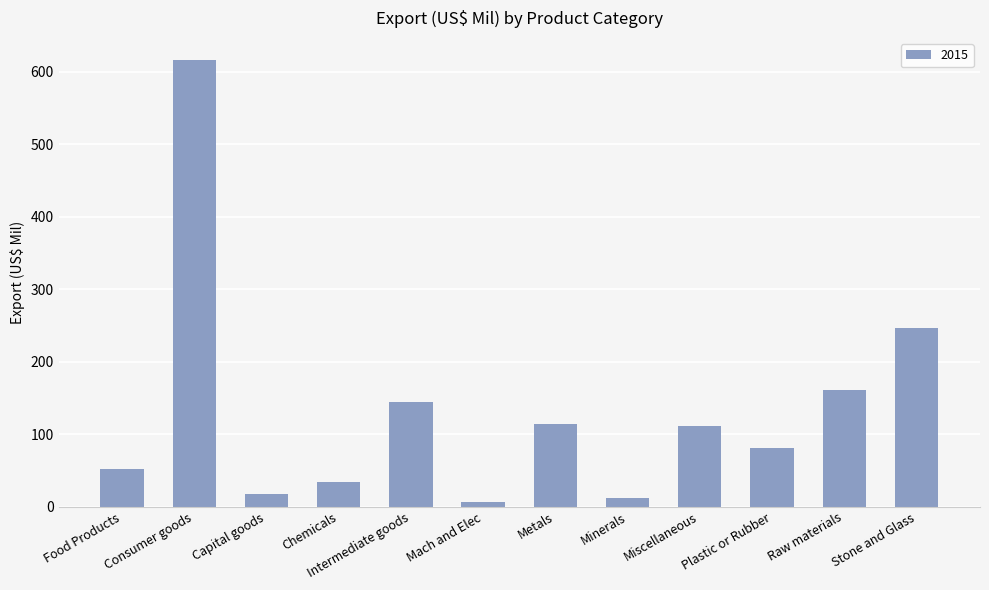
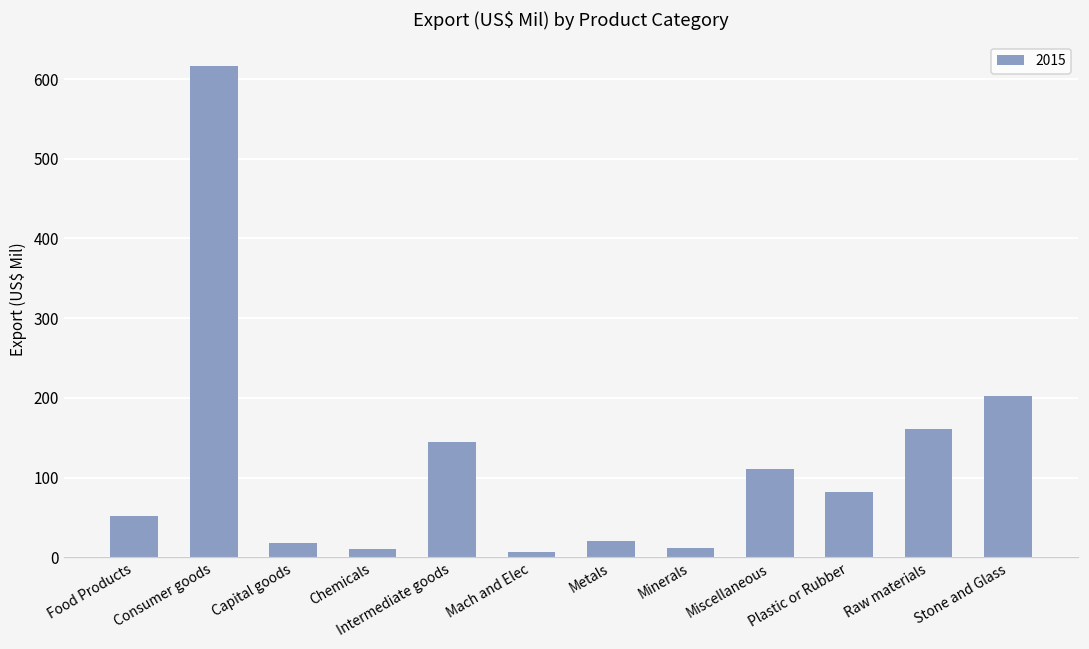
Chemicals: 30 -> 10
Metals: 110 -> 20
Stone and Glass: 250 -> 200
